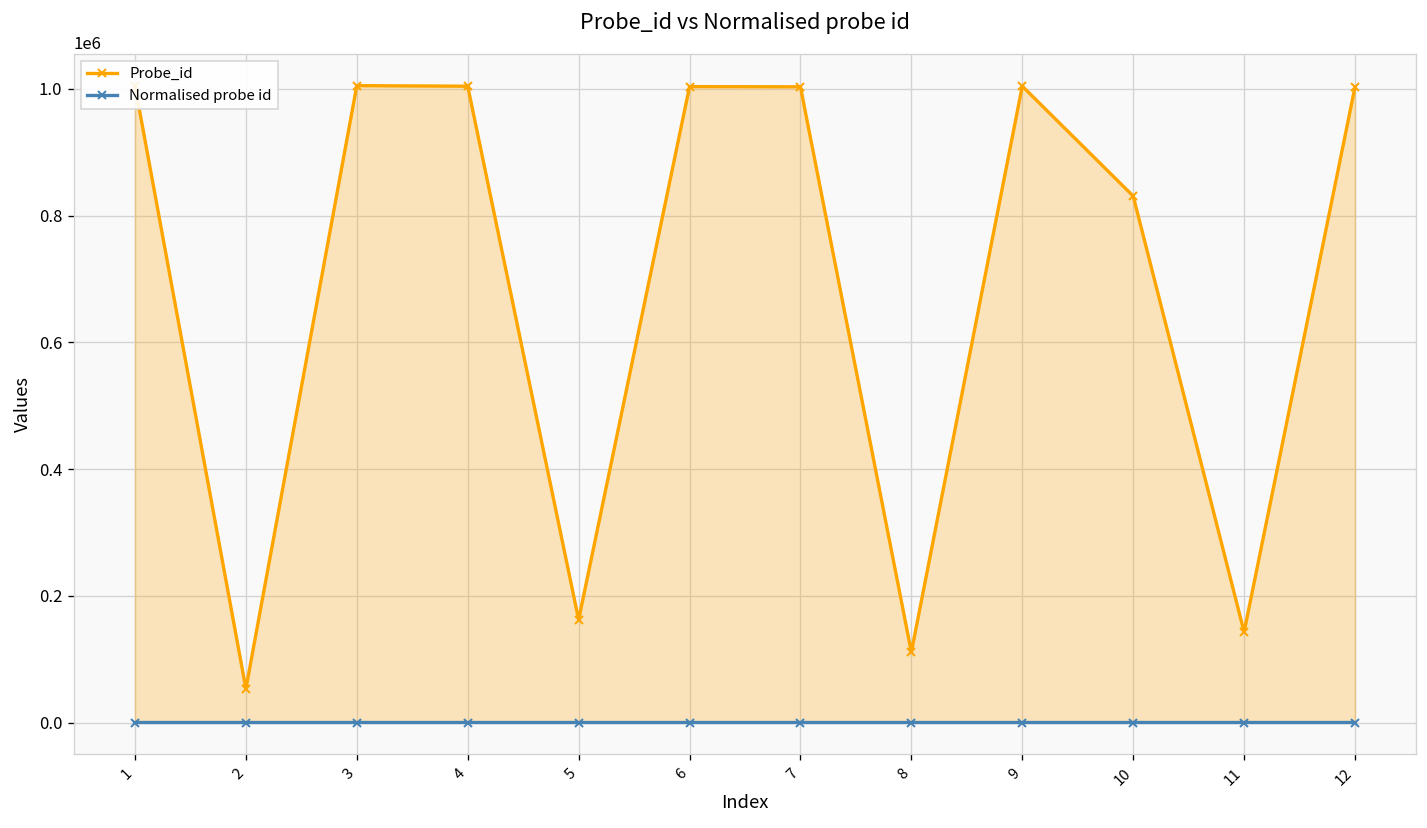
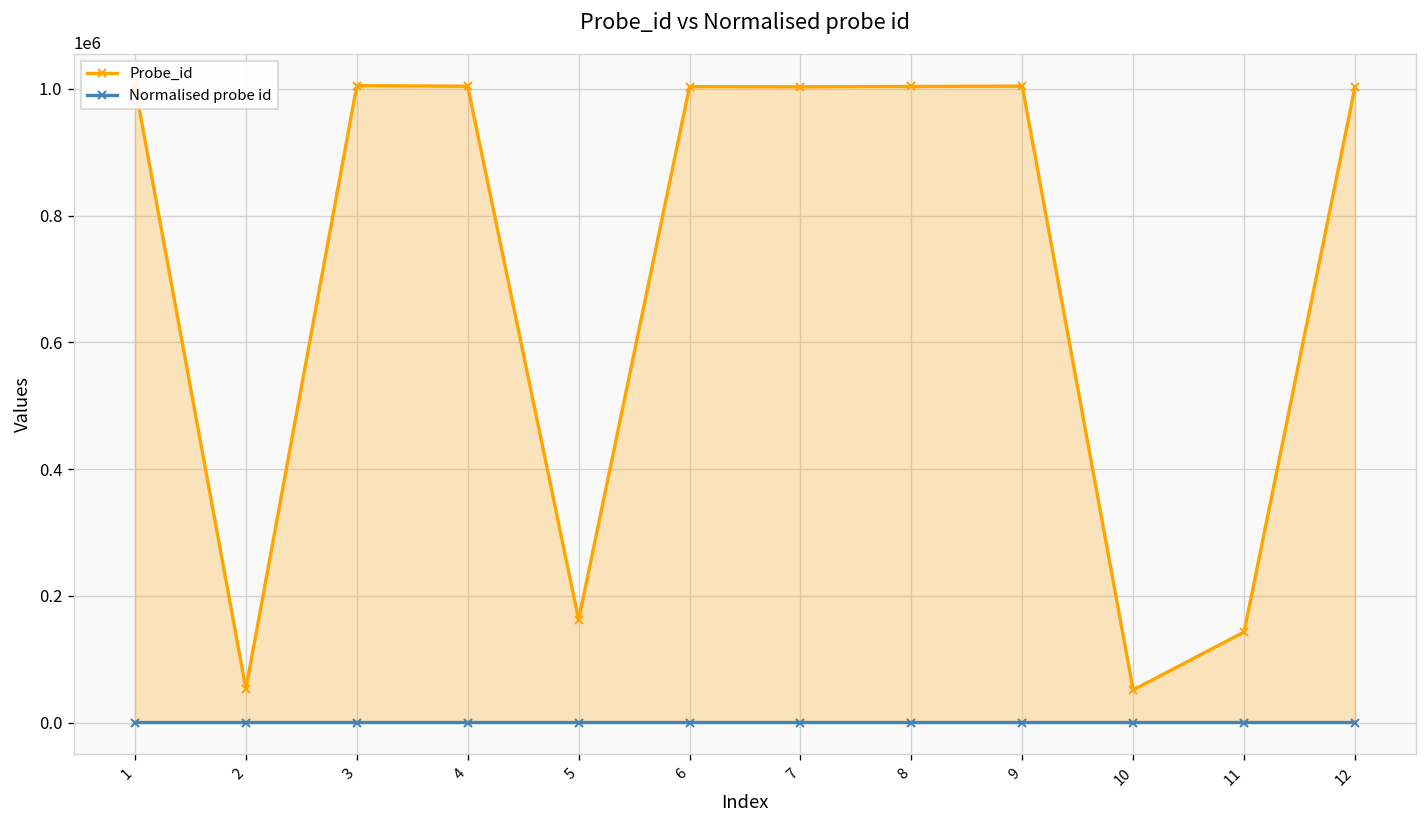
Probe_id, 8: 110000 -> 1000000
Probe_id, 10: 830000 -> 50000
